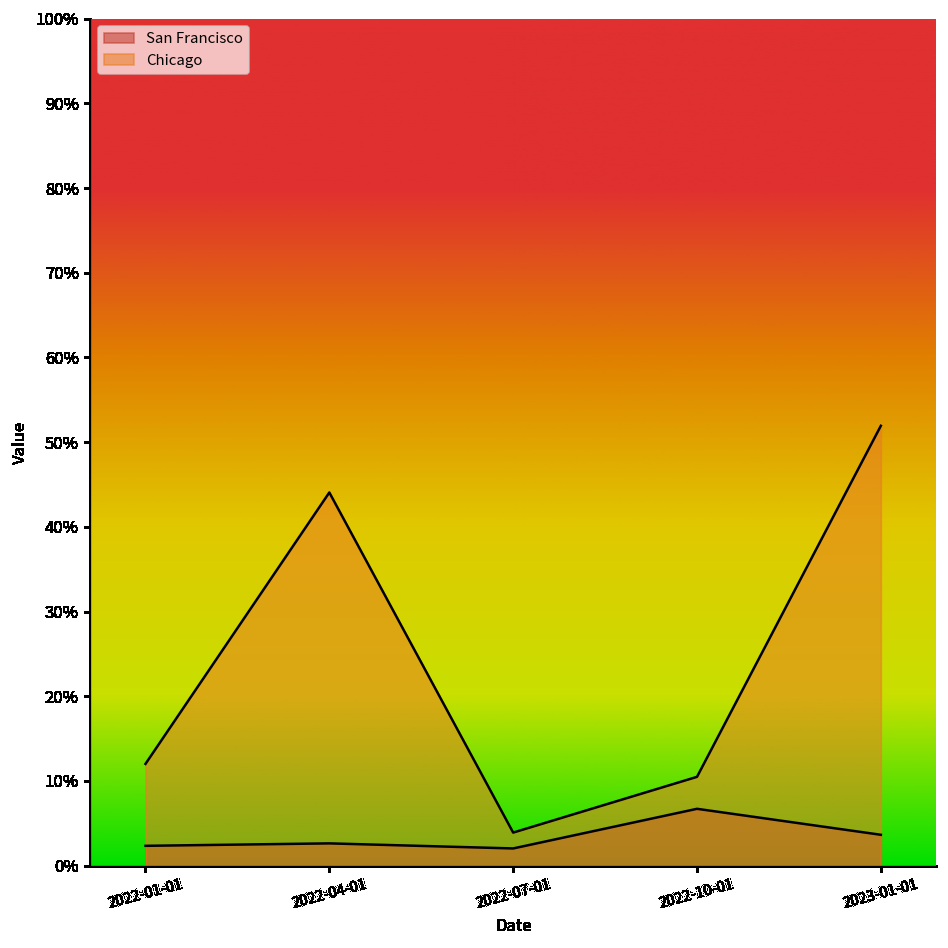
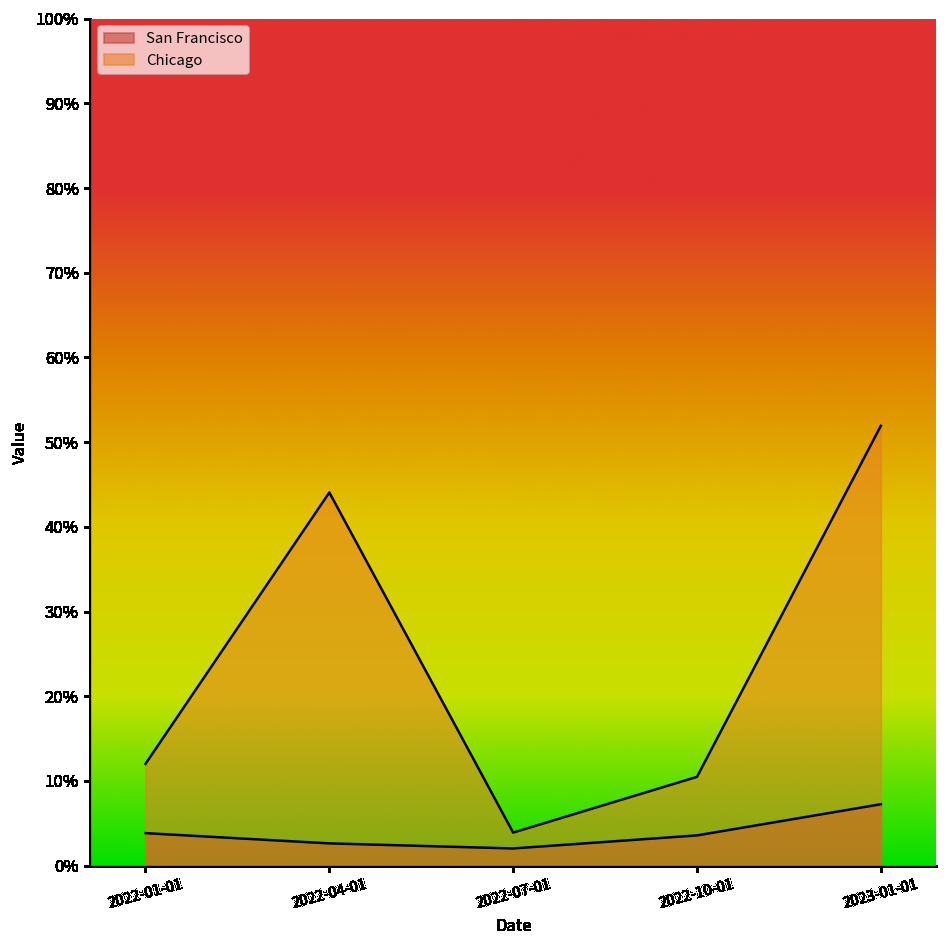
San Francisco, 2022-01-01: 2% -> 4%
San Francisco, 2022-10-01: 7% -> 4%
San Francisco, 2023-01-01: 4% -> 7%
